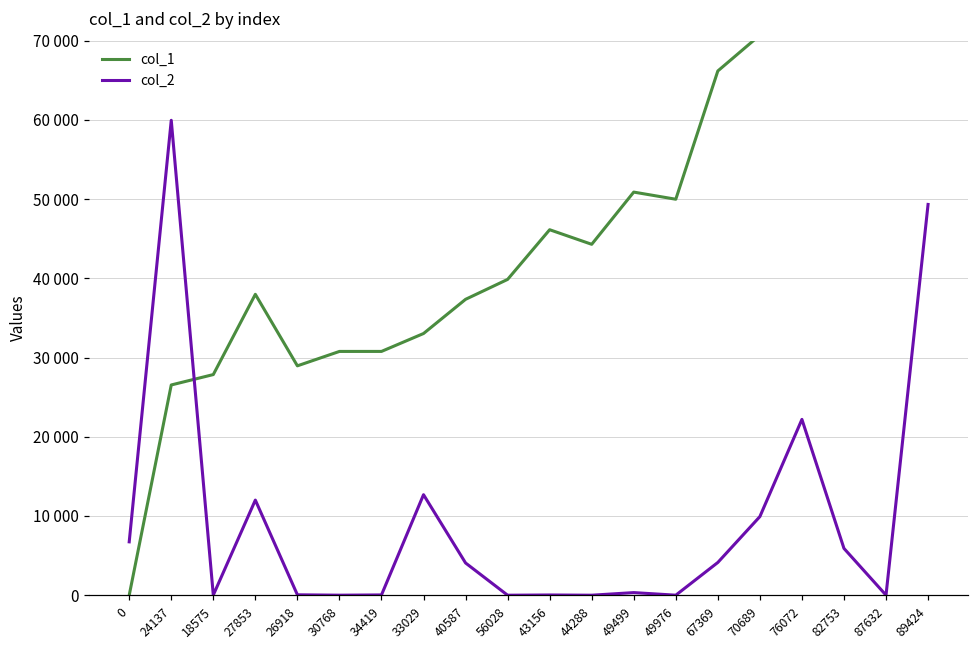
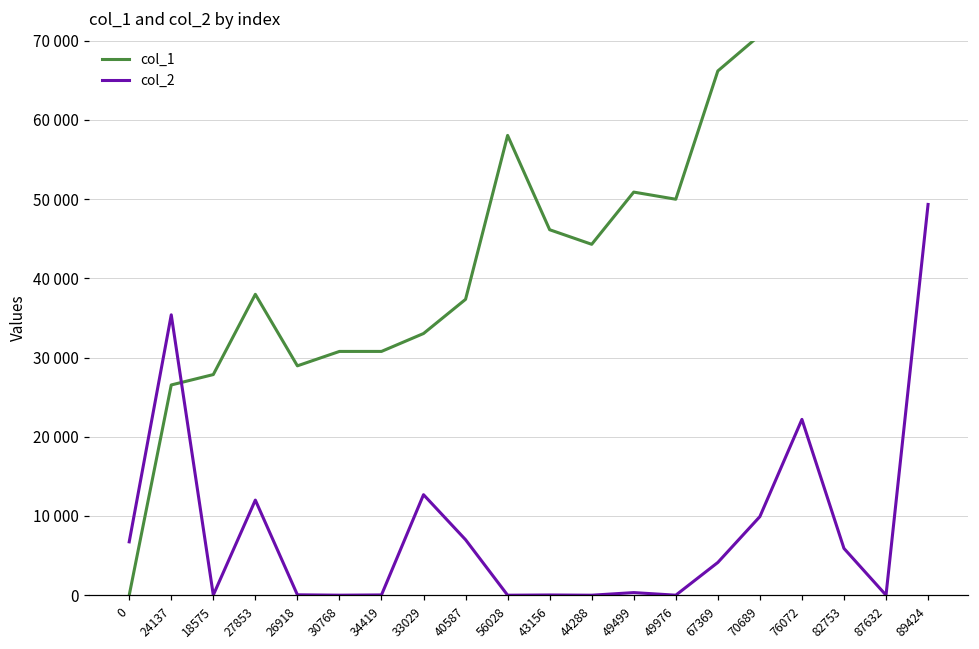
col_2, 24137: 60000 -> 35000
col_2, 40587: 4000 -> 7000
col_1, 56028: 40000 -> 58000
